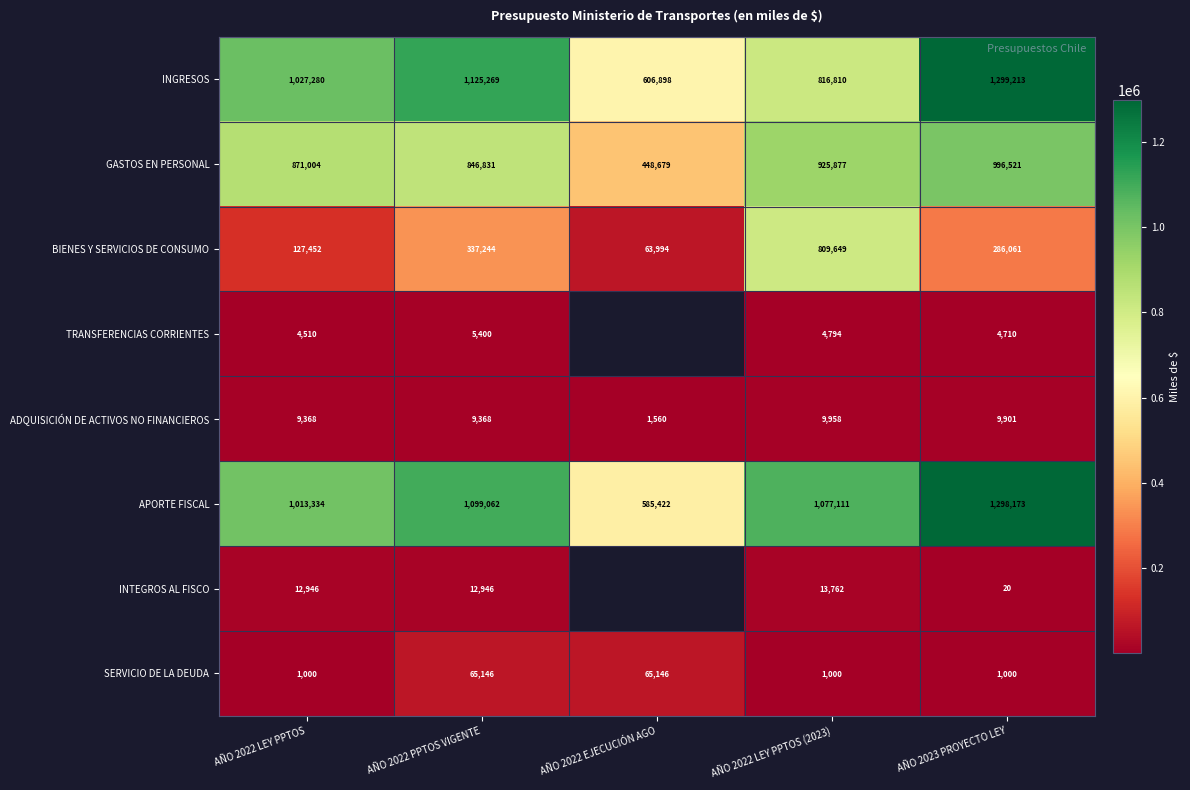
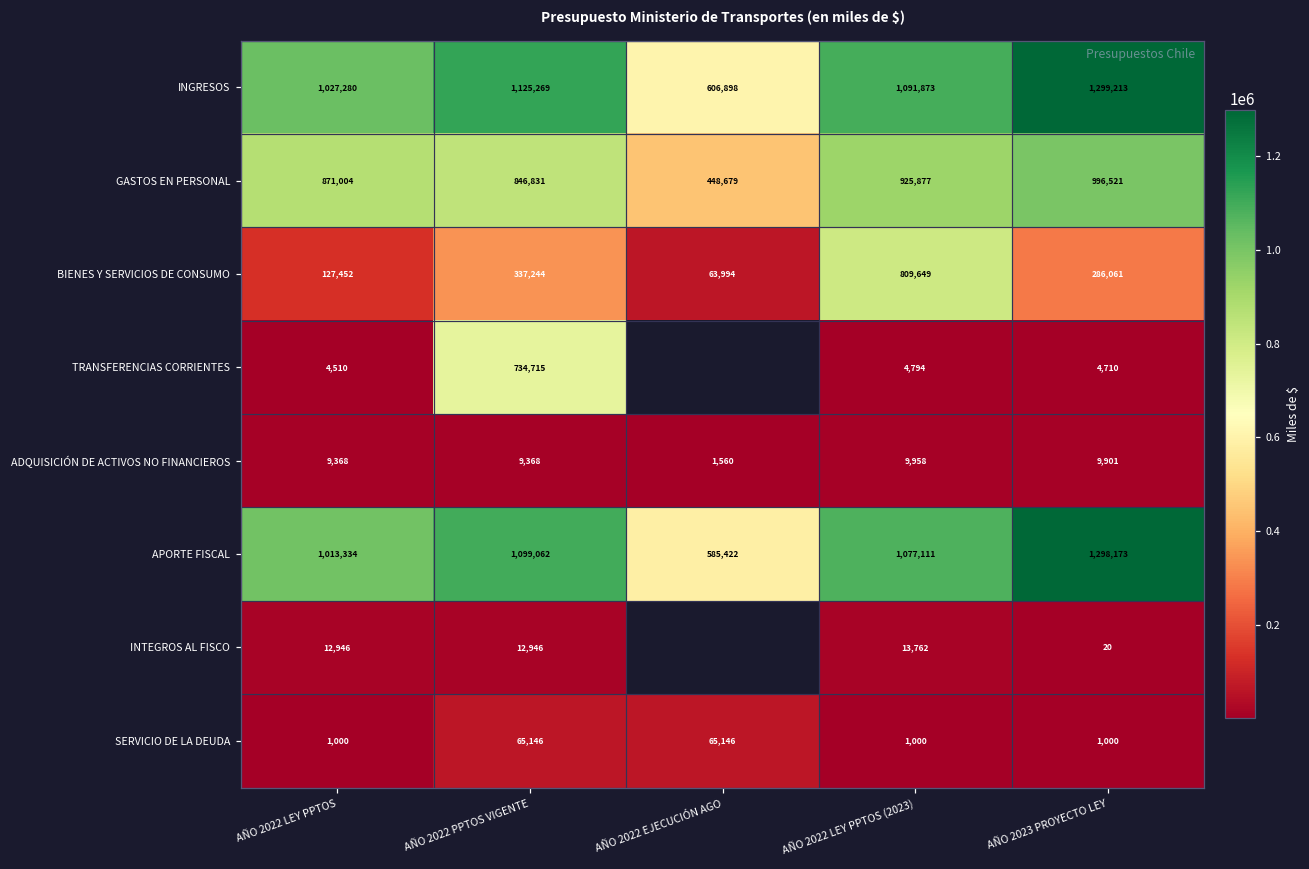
INGRESOS, AÑO 2022 LEY PPTOS (2023): 816,810 -> 1,091,873
TRANSFERENCIAS CORRIENTES, AÑO 2022 PPTOS VIGENTE: 5,400 -> 734,715
